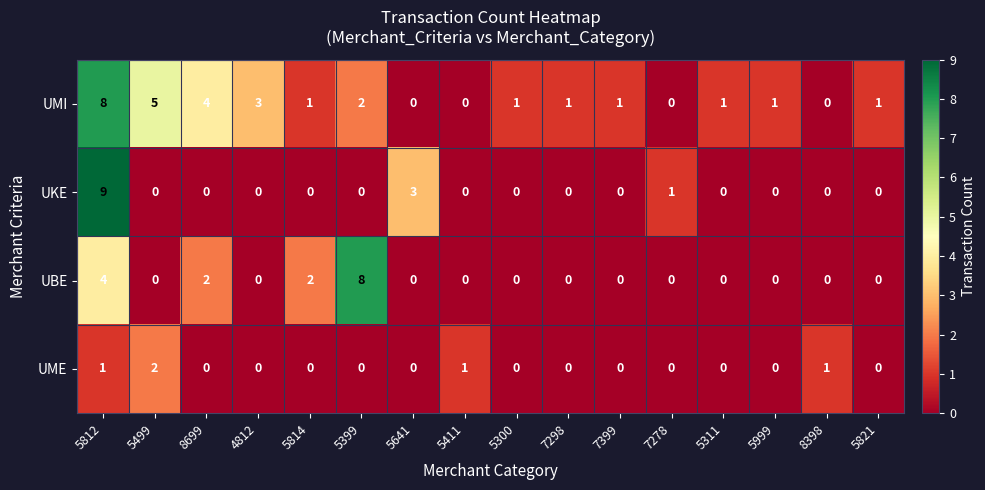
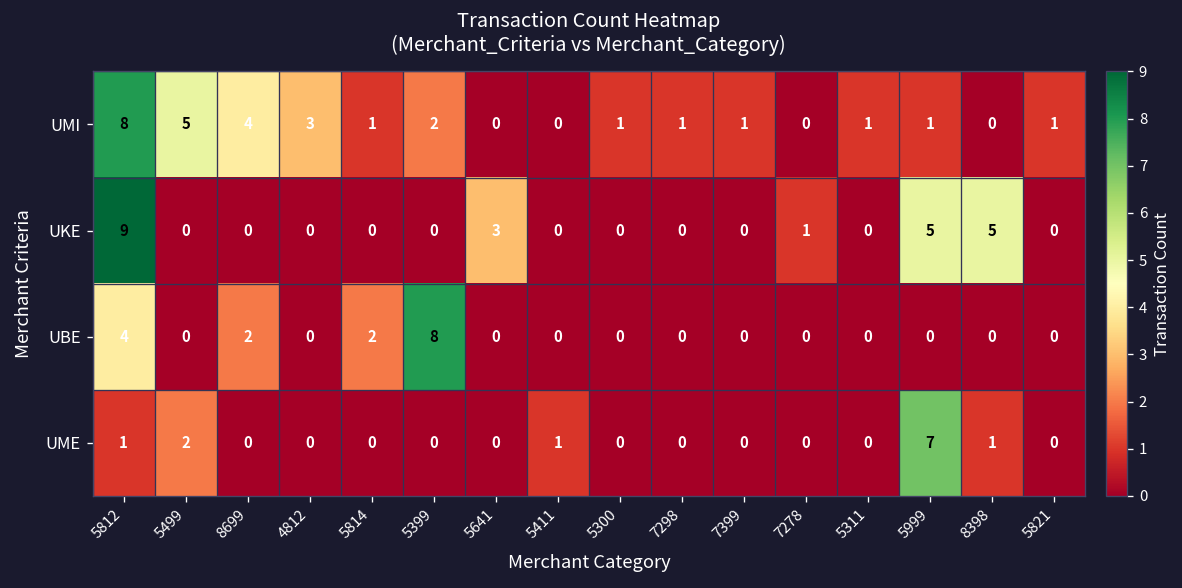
UKE, 5999: 0 -> 5
UKE, 8398: 0 -> 5
UME, 5999: 0 -> 7
